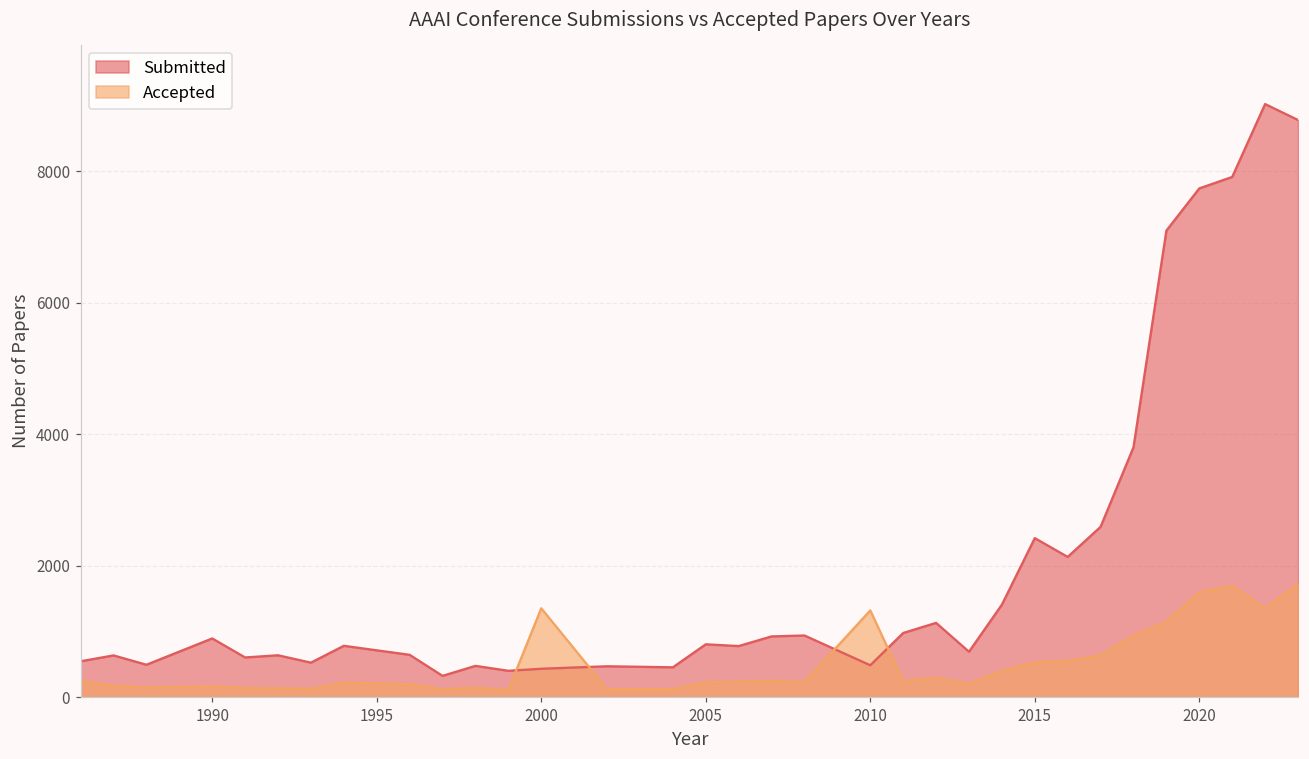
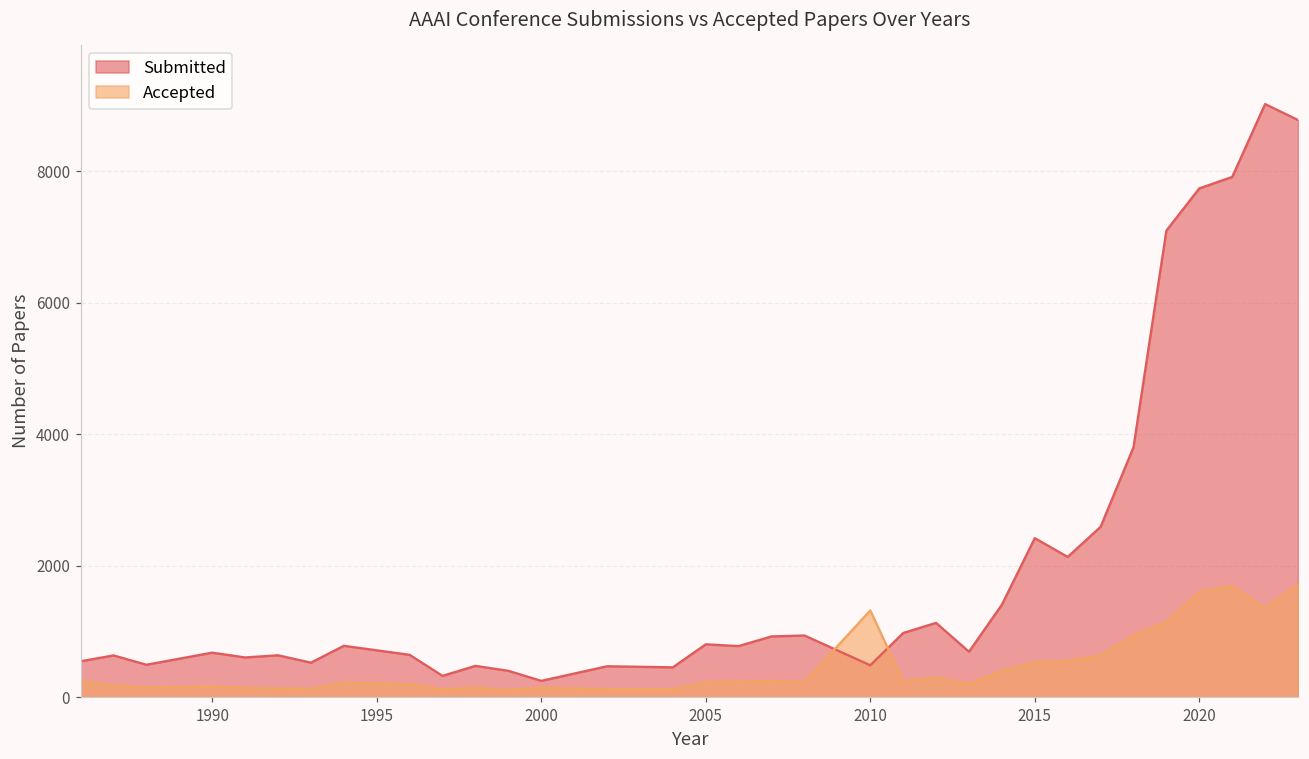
Submitted, 1990: 900 -> 700
Submitted, 2000: 400 -> 200
Accepted, 2000: 1400 -> 100
